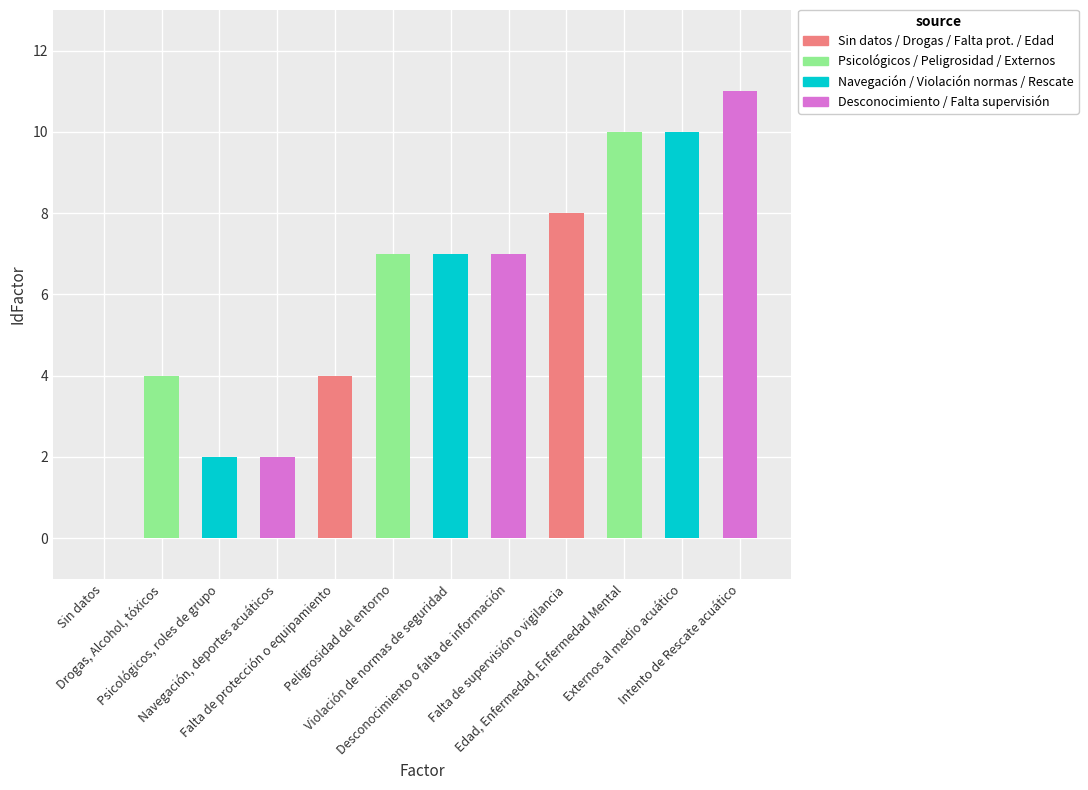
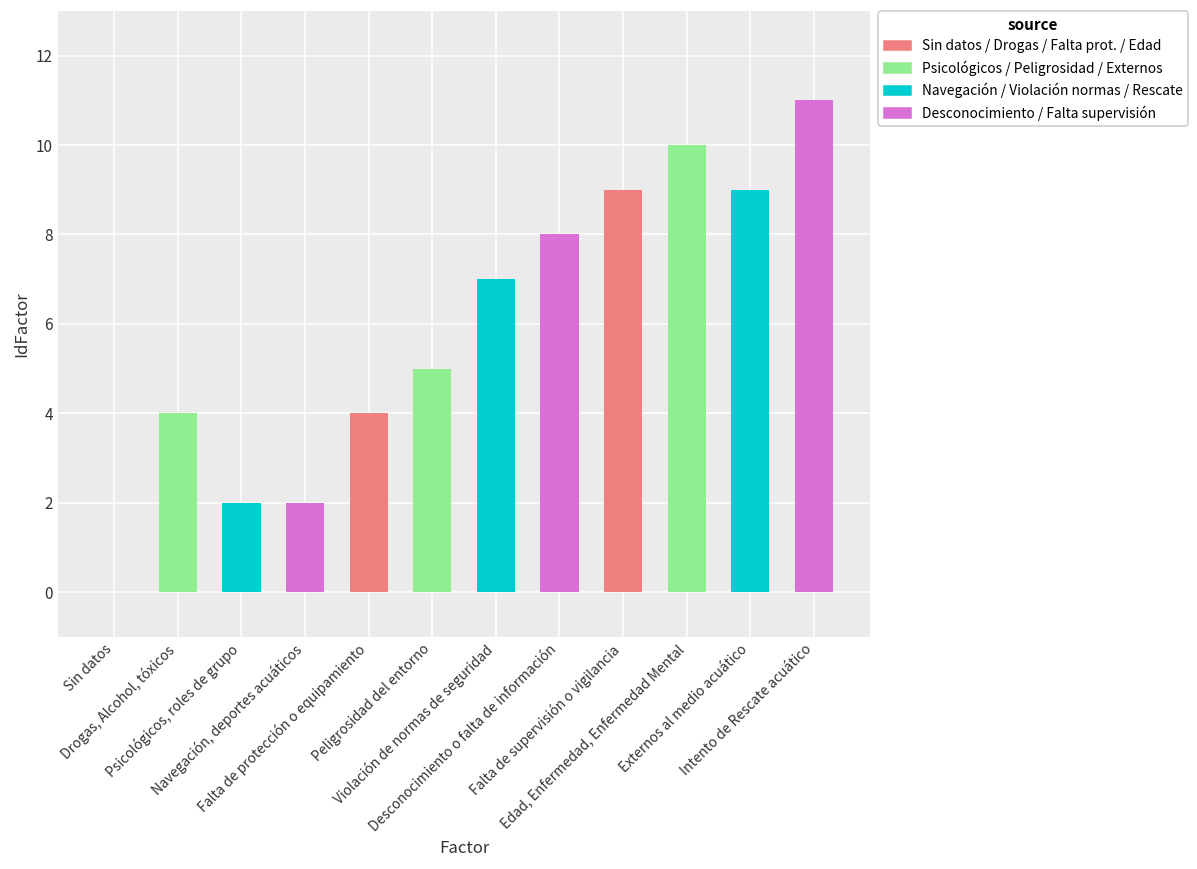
Peligrosidad del entorno: 7 -> 5
Desconocimiento o falta de información: 7 -> 8
Falta de supervisión o vigilancia: 8 -> 9
Externos al medio acuático: 10 -> 9
